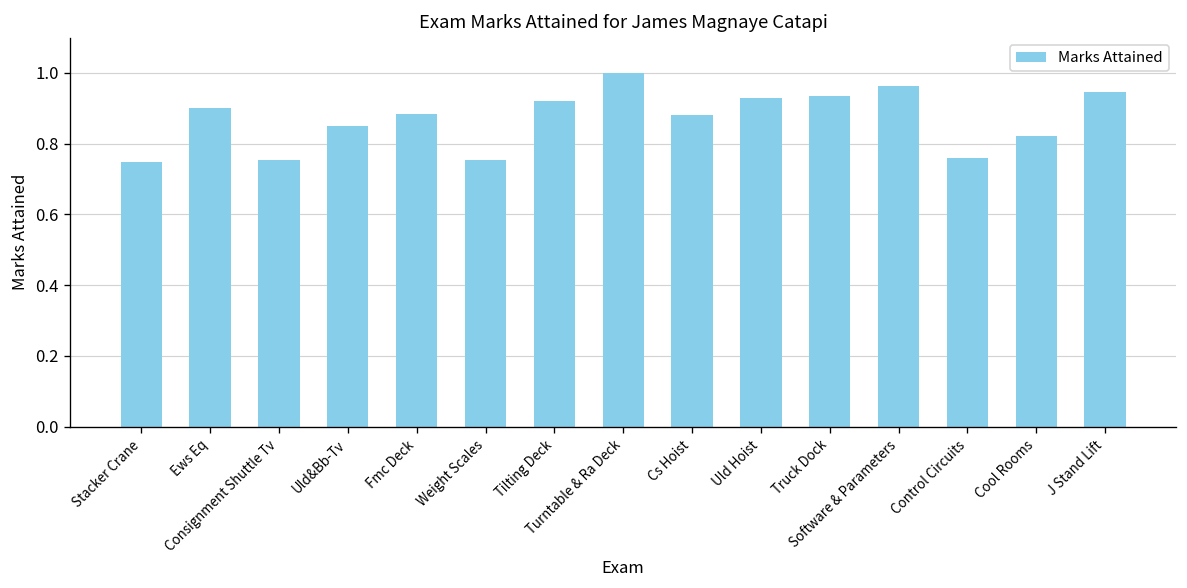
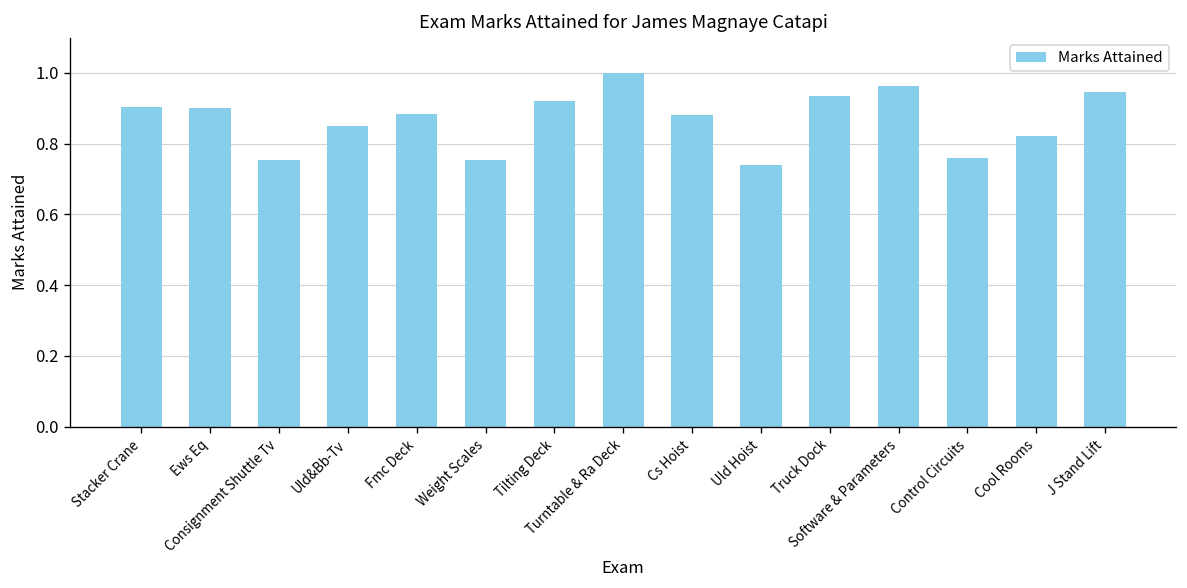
Stacker Crane: 0.75 -> 0.90
Uld Hoist: 0.93 -> 0.74
